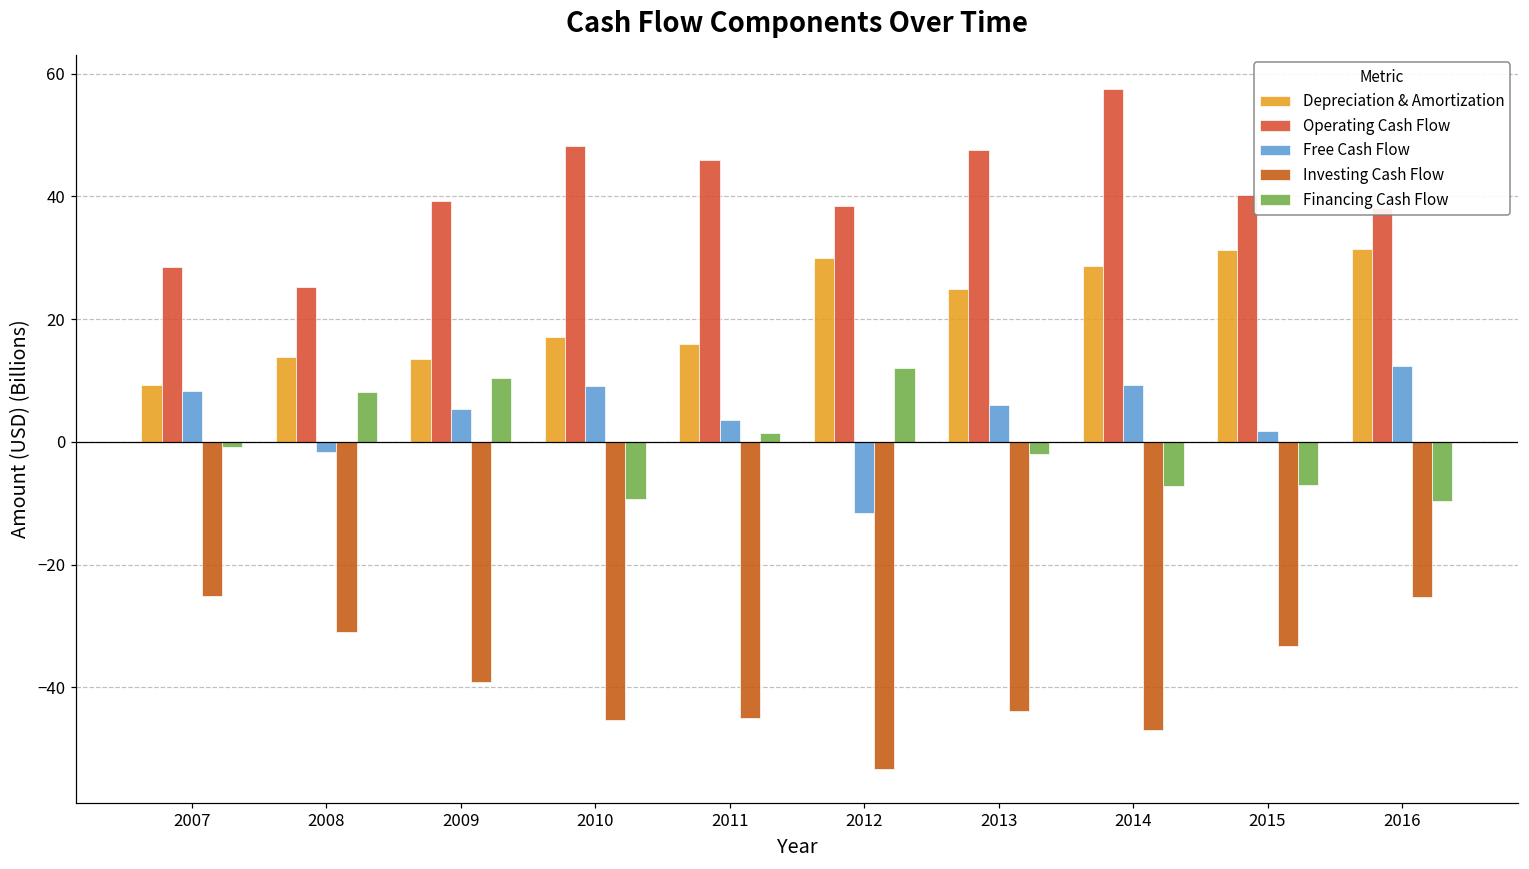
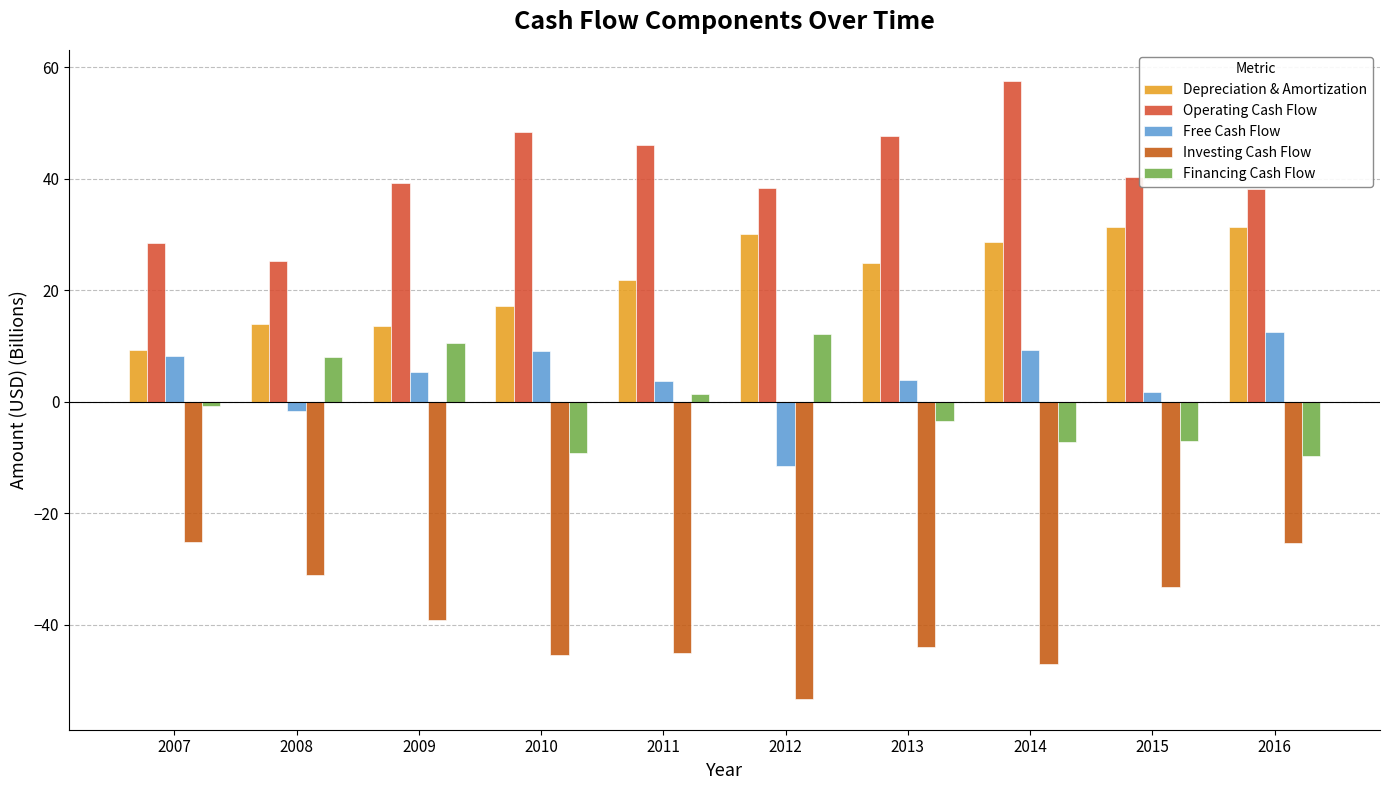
Depreciation & Amortization, 2011: 16 -> 22
Free Cash Flow, 2013: 6 -> 4
Financing Cash Flow, 2013: -2 -> -3
